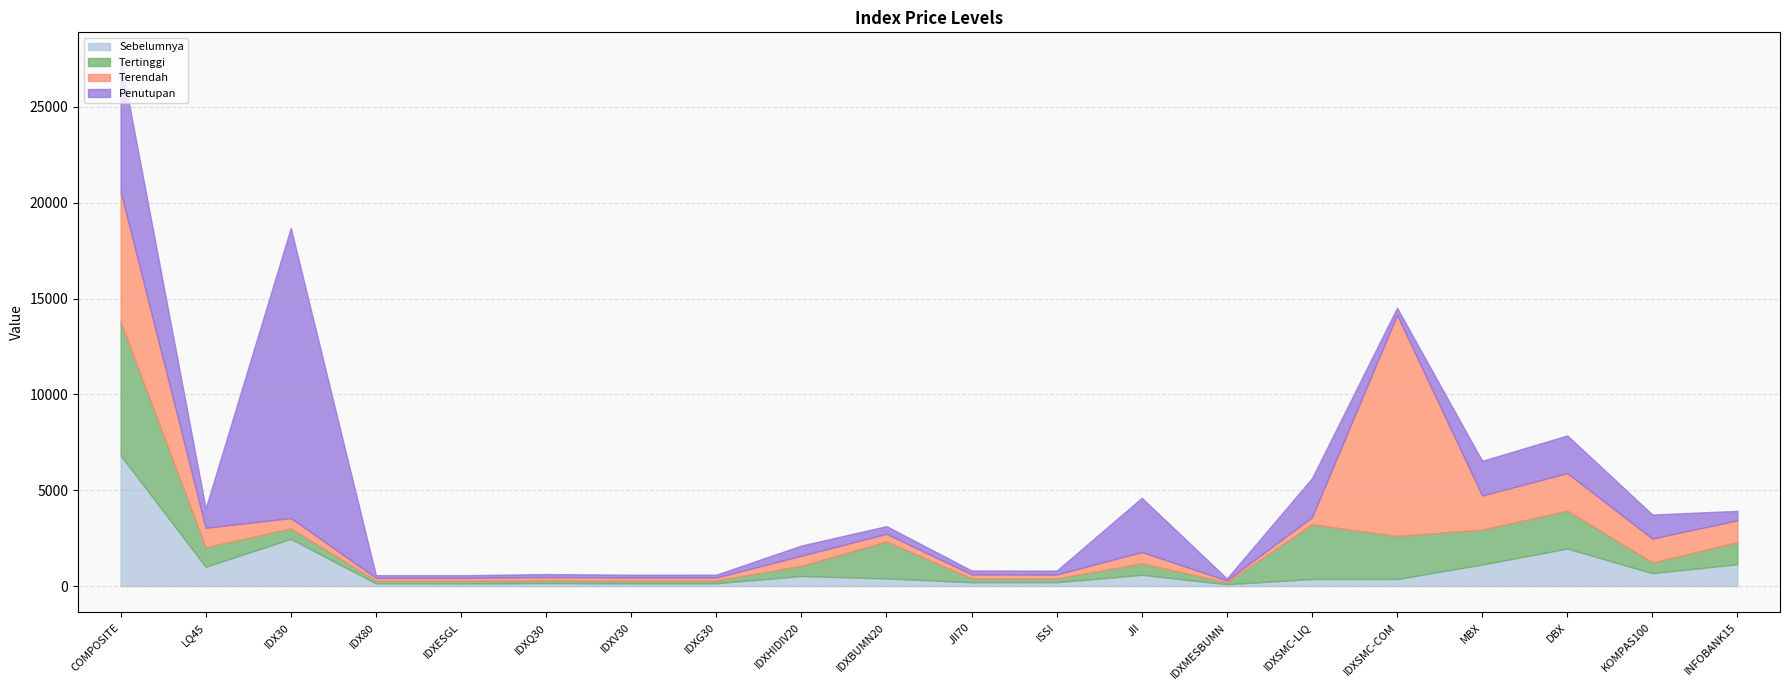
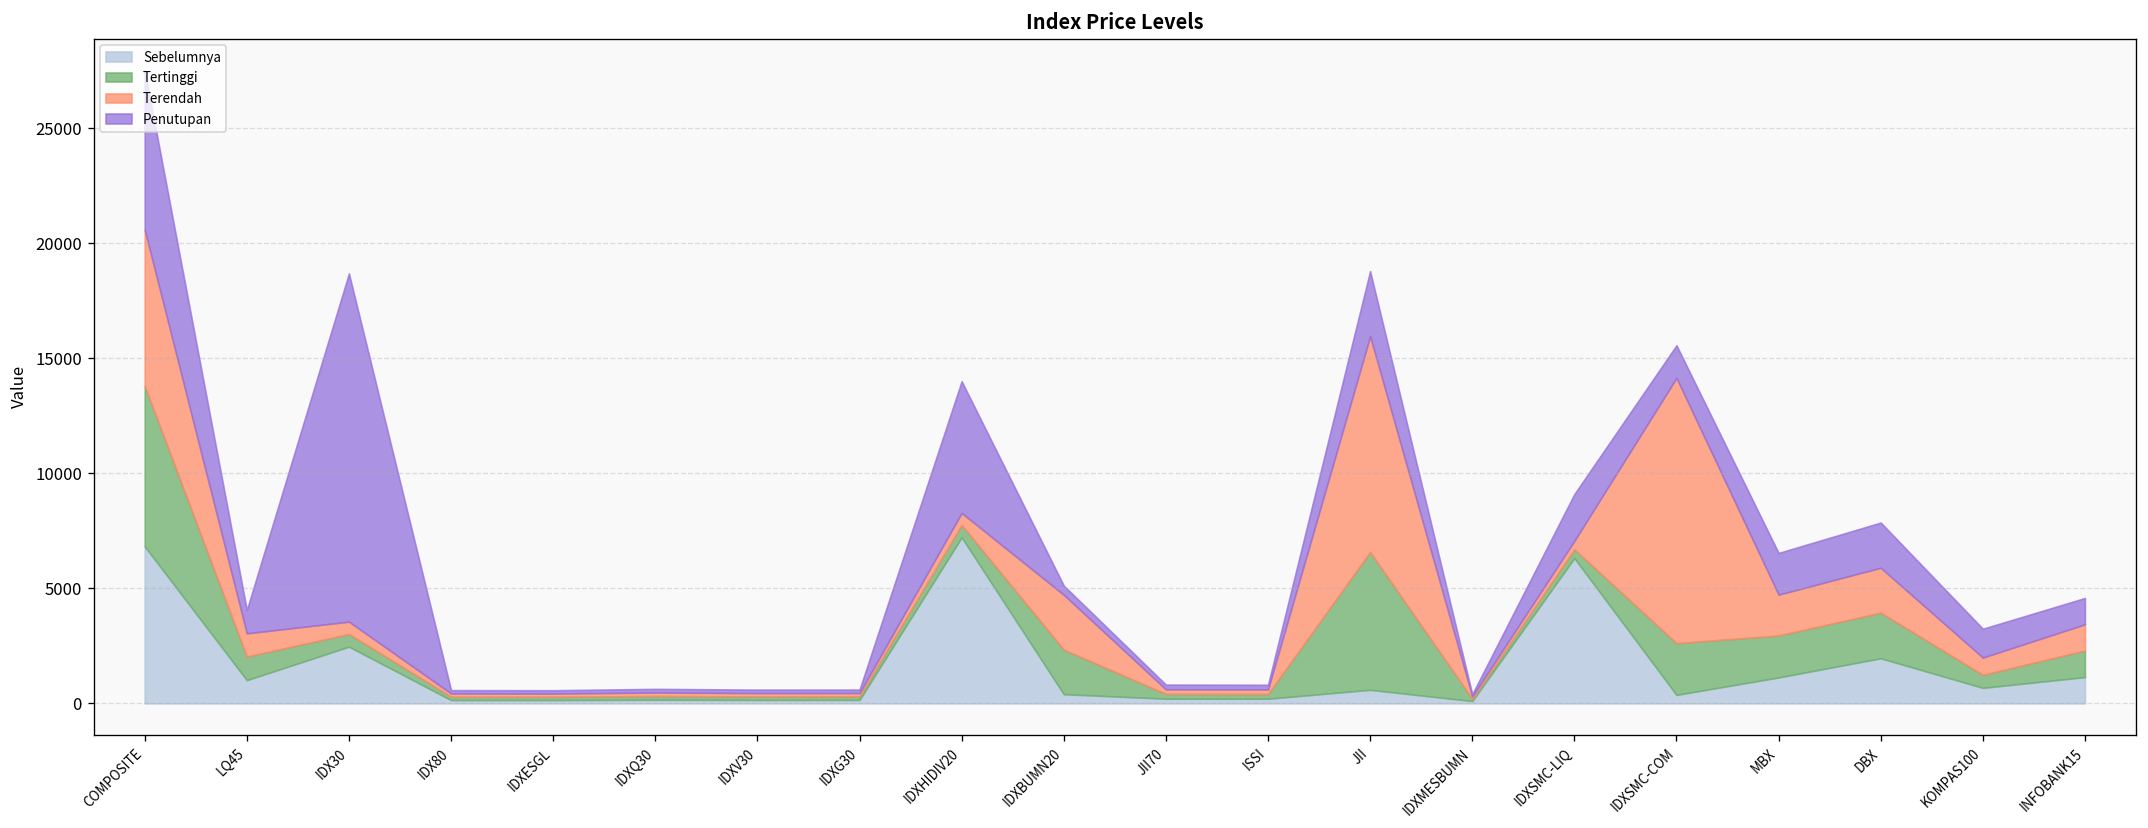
Sebelumnya, IDXHIDIV20: 500 -> 7200
Penutupan, IDXHIDIV20: 500 -> 5700
Terendah, IDXBUMN20: 400 -> 2400
Tertinggi, JII: 600 -> 6000
Terendah, JII: 600 -> 9400
Sebelumnya, IDXSMC-LIQ: 400 -> 6300
Tertinggi, IDXSMC-LIQ: 2900 -> 400
Penutupan, IDXSMC-COM: 400 -> 1400
Terendah, KOMPAS100: 1200 -> 800
Penutupan, INFOBANK15: 500 -> 1100
